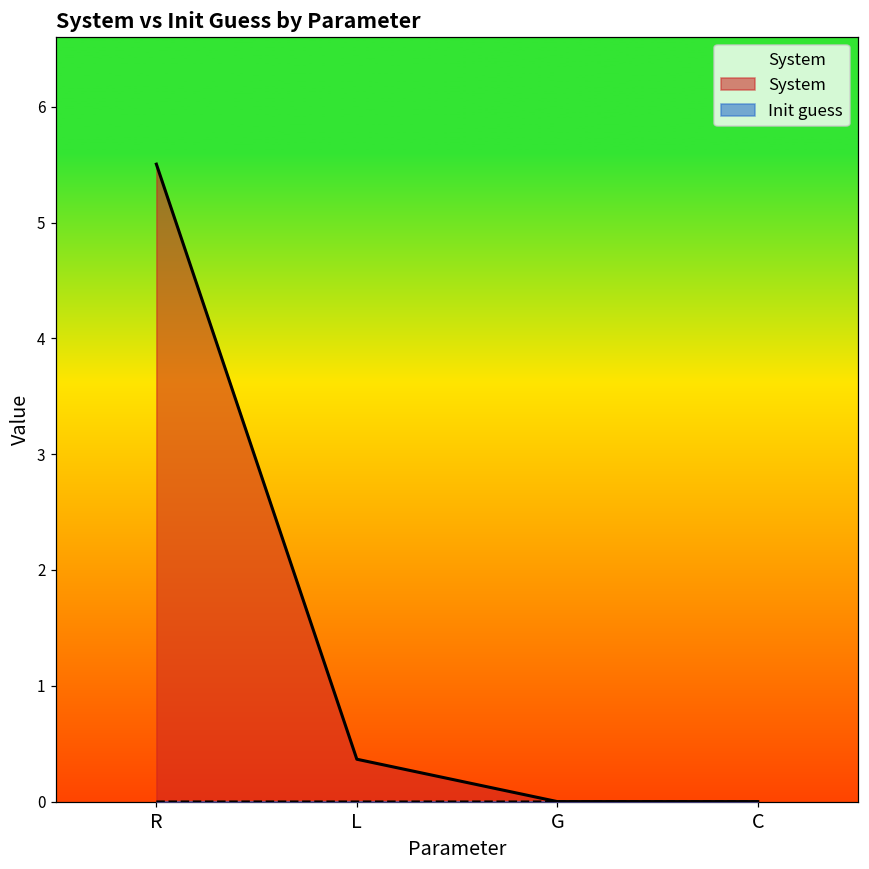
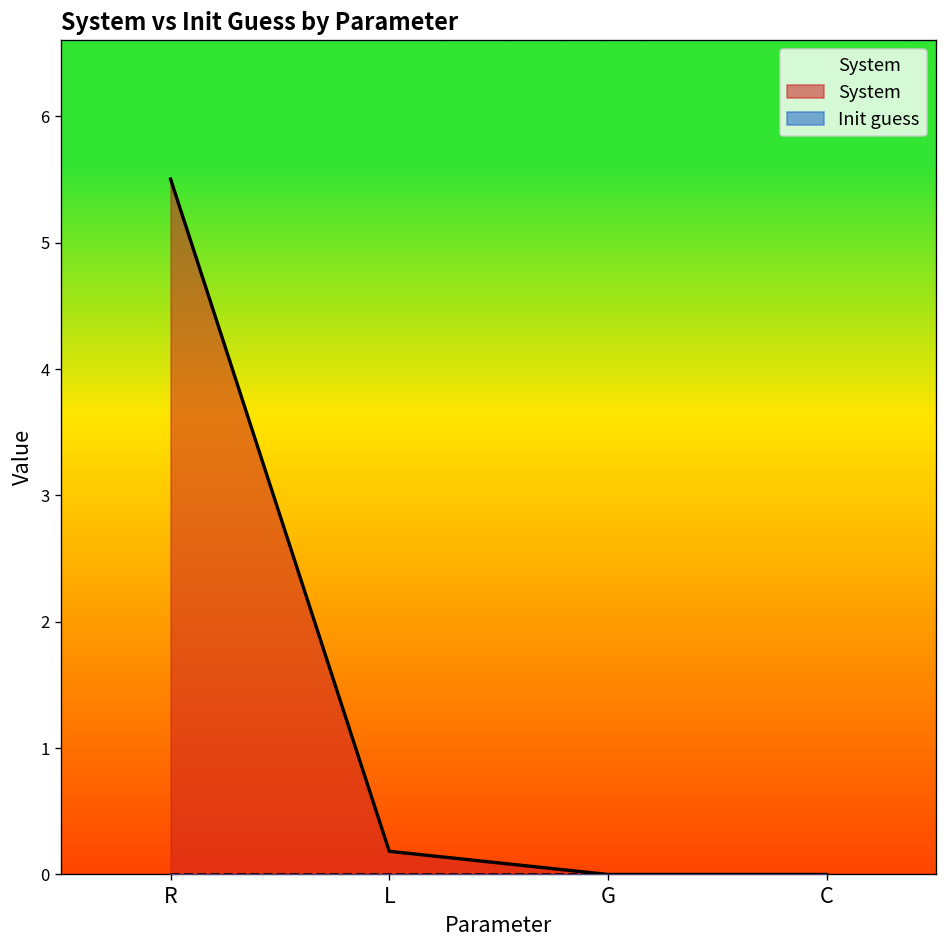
System, L: 0.37 -> 0.18
